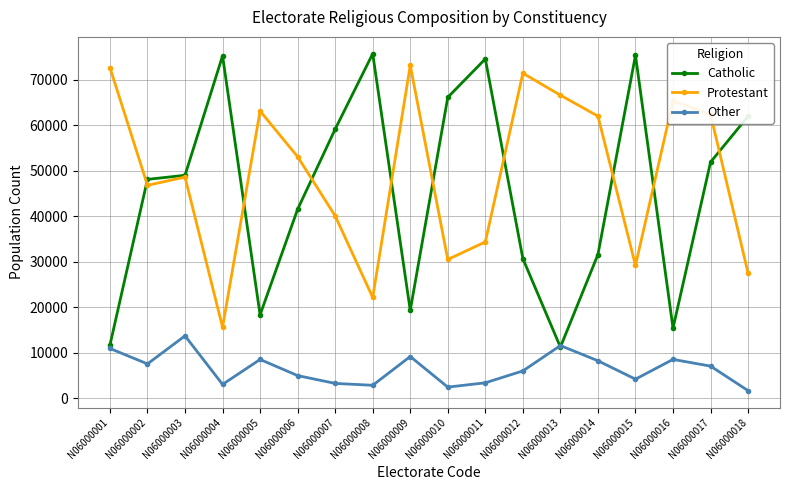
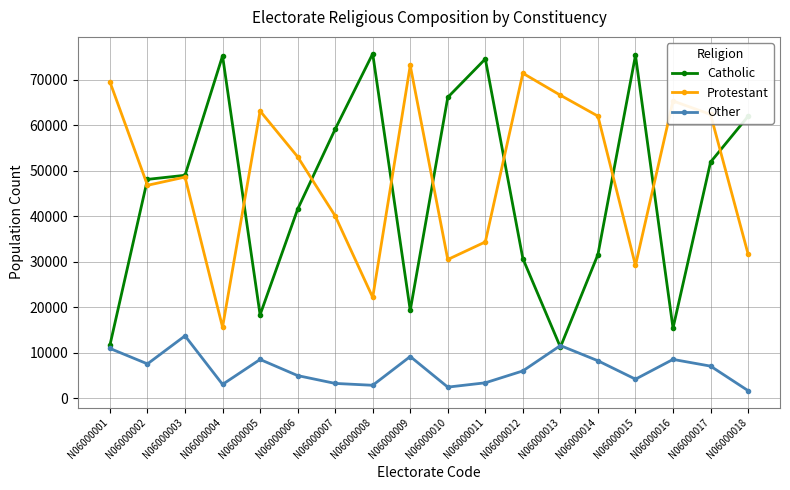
Protestant, N06000001: 73000 -> 70000
Protestant, N06000018: 28000 -> 32000
